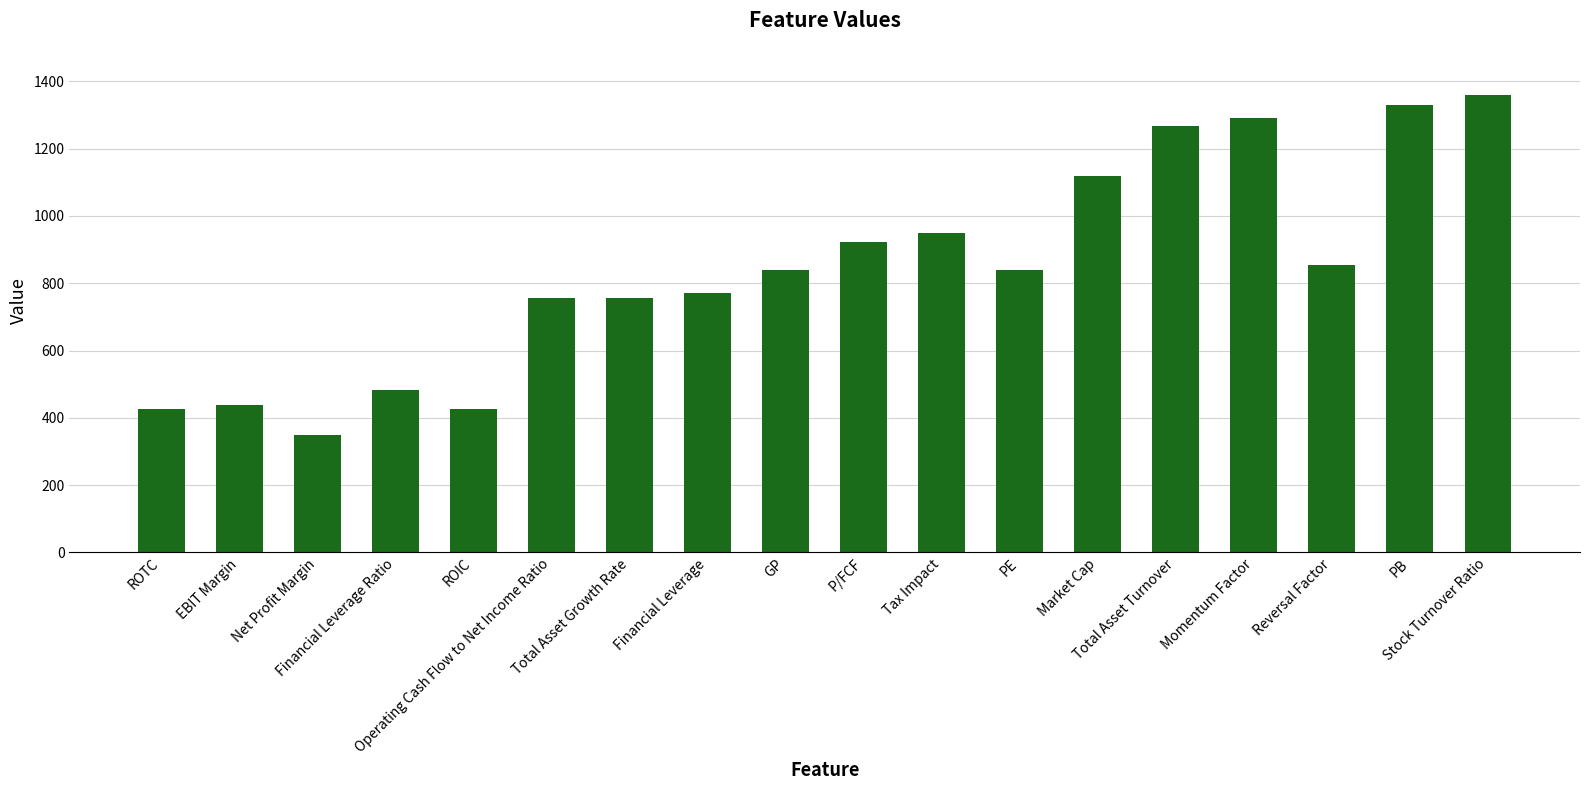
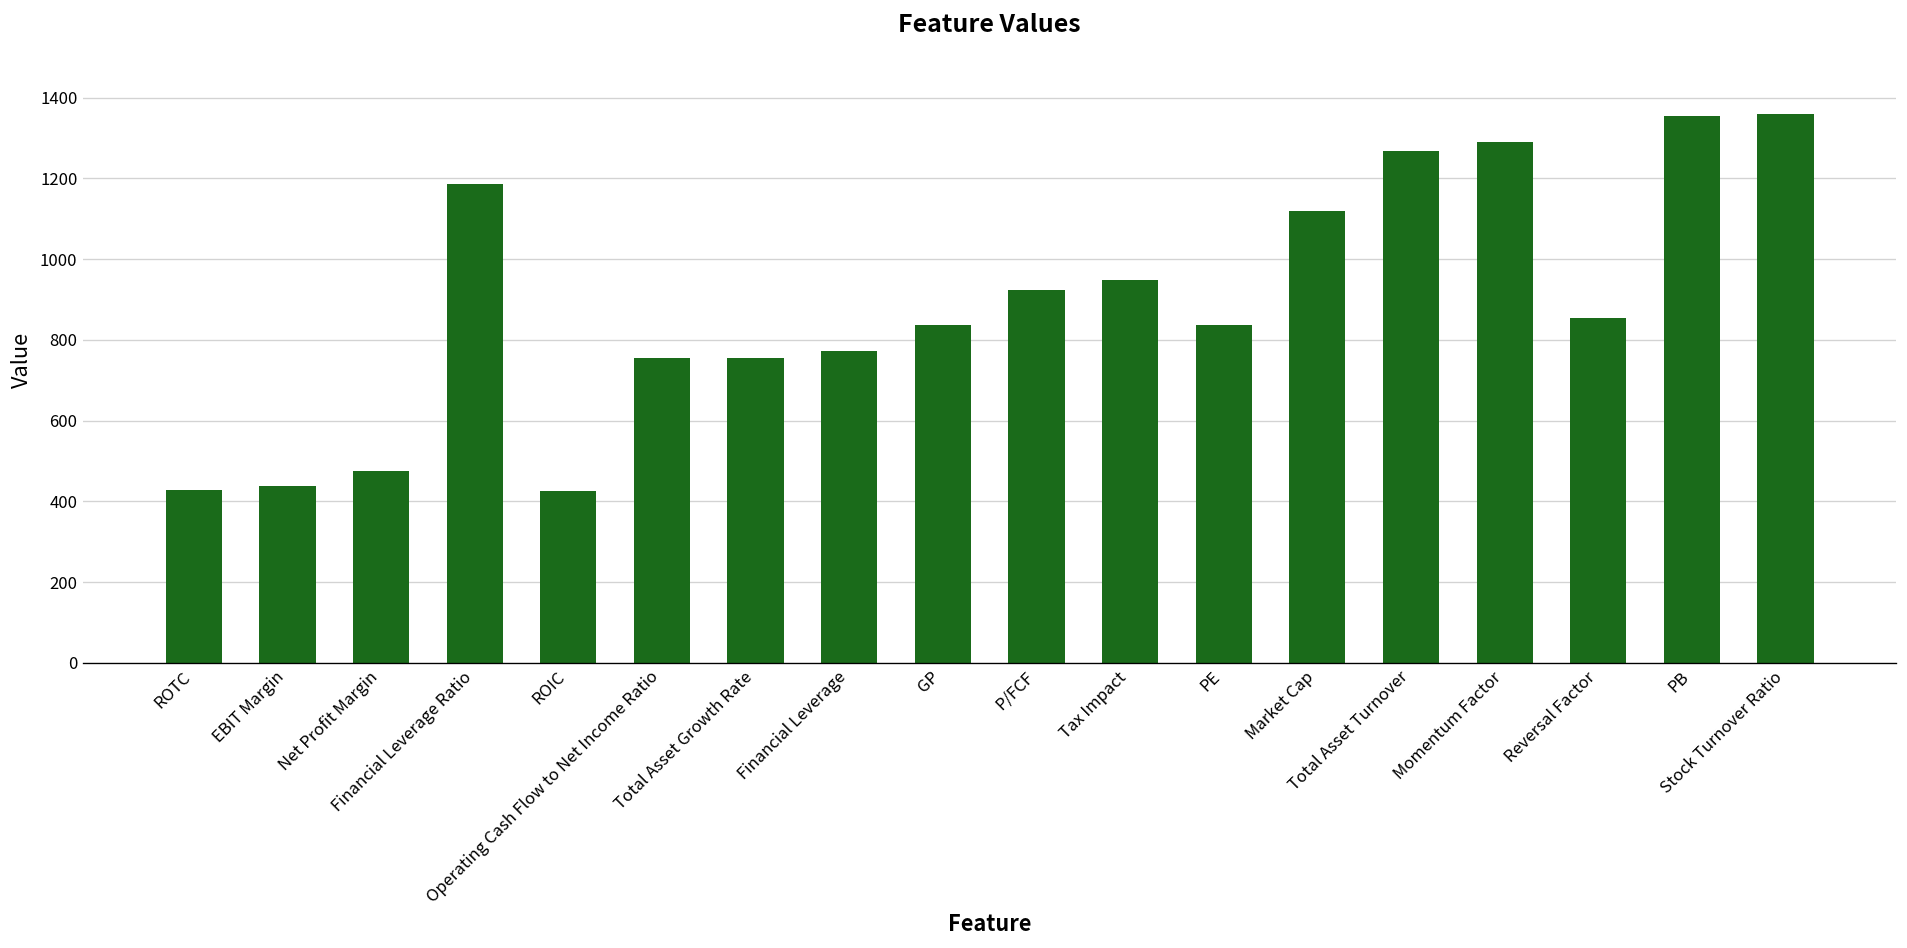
Net Profit Margin: 350 -> 470
Financial Leverage Ratio: 480 -> 1190
PB: 1330 -> 1350
